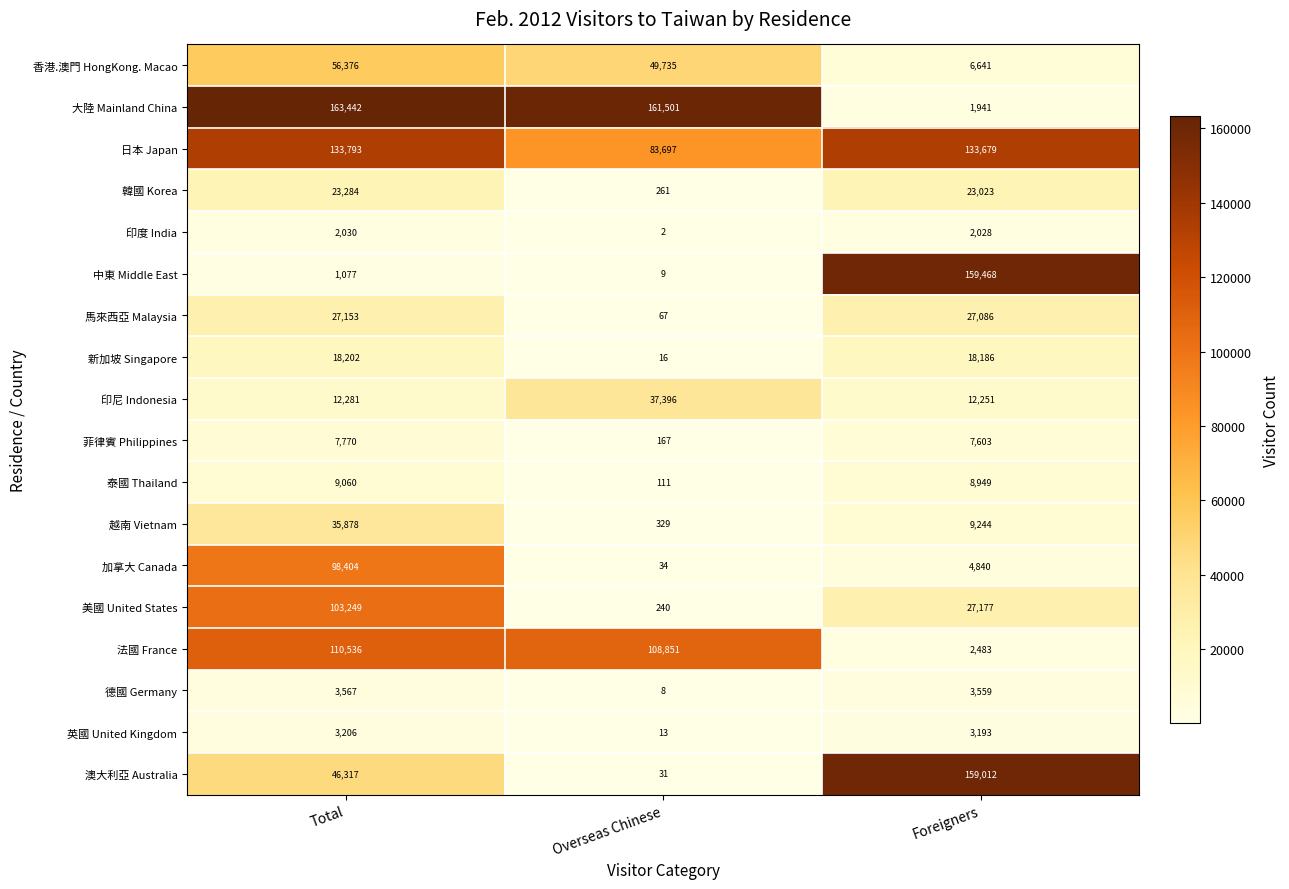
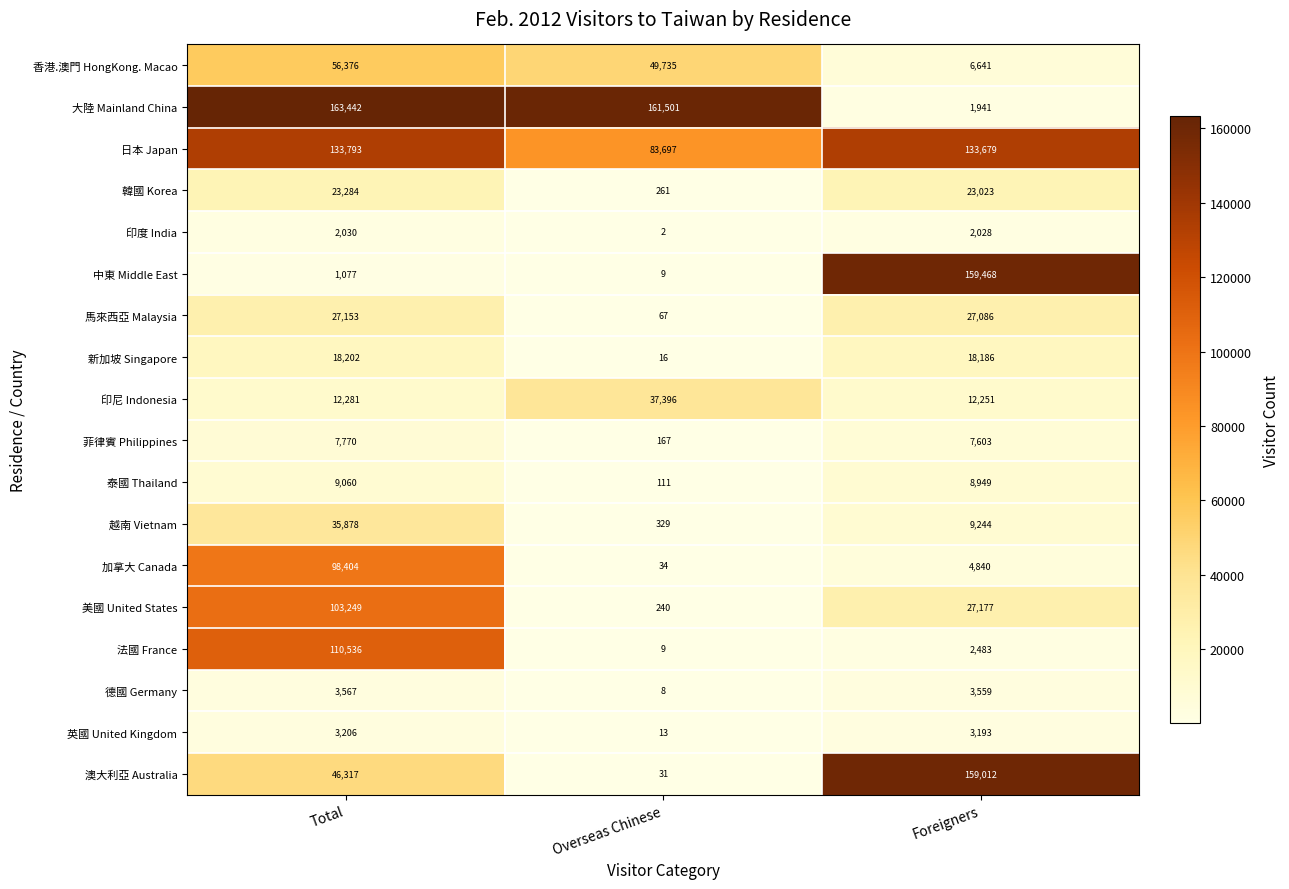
法國 France, Overseas Chinese: 108,851 -> 9
